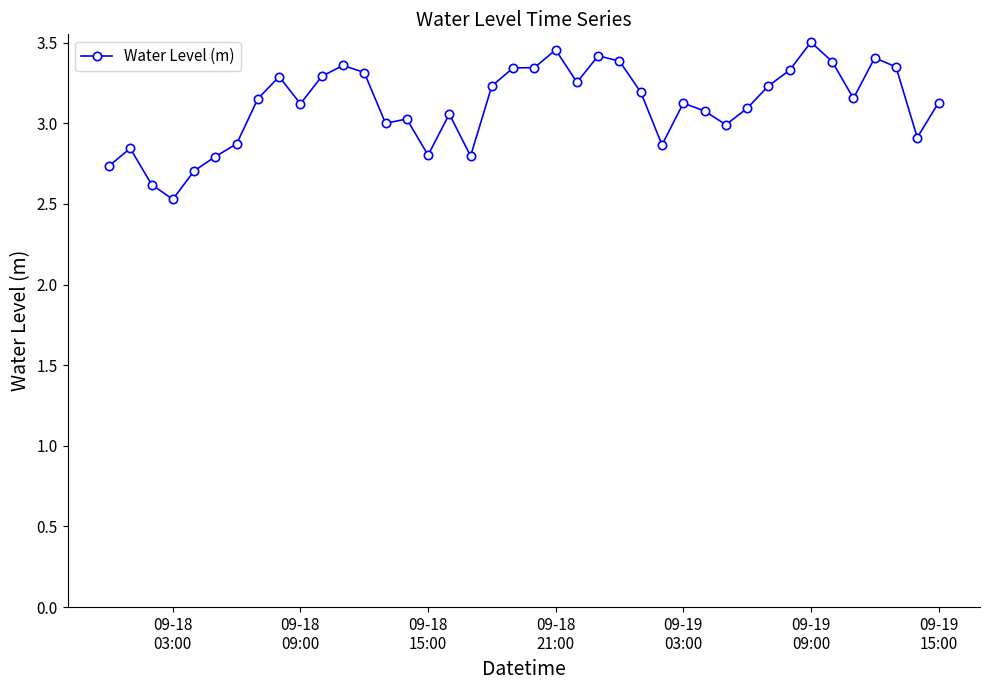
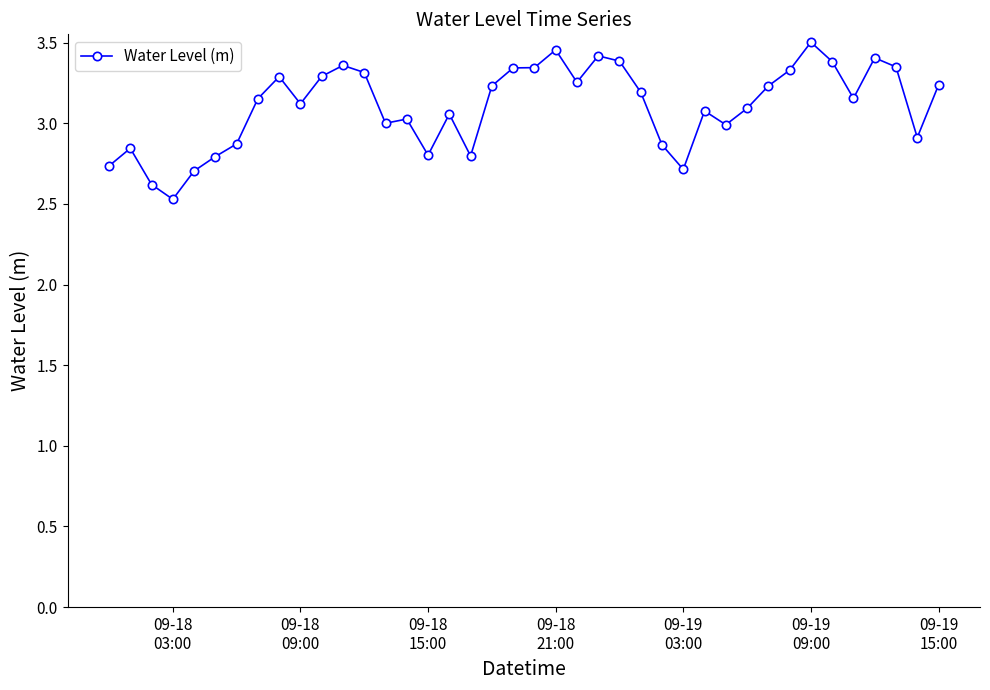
09-19 03:00: 3.13 -> 2.71
09-19 15:00: 3.13 -> 3.24
